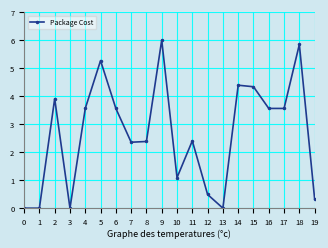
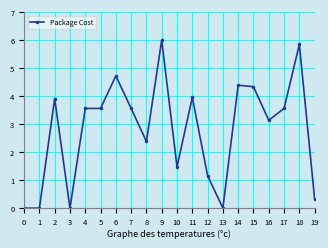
5: 5.3 -> 3.6
6: 3.6 -> 4.7
7: 2.4 -> 3.6
10: 1.1 -> 1.5
11: 2.4 -> 4.0
12: 0.5 -> 1.2
16: 3.6 -> 3.1
